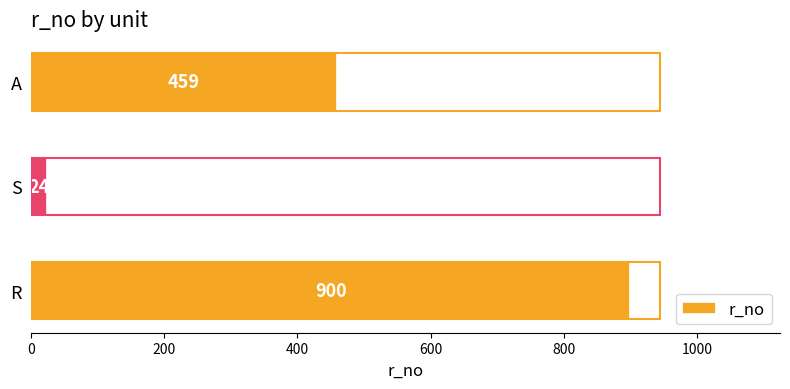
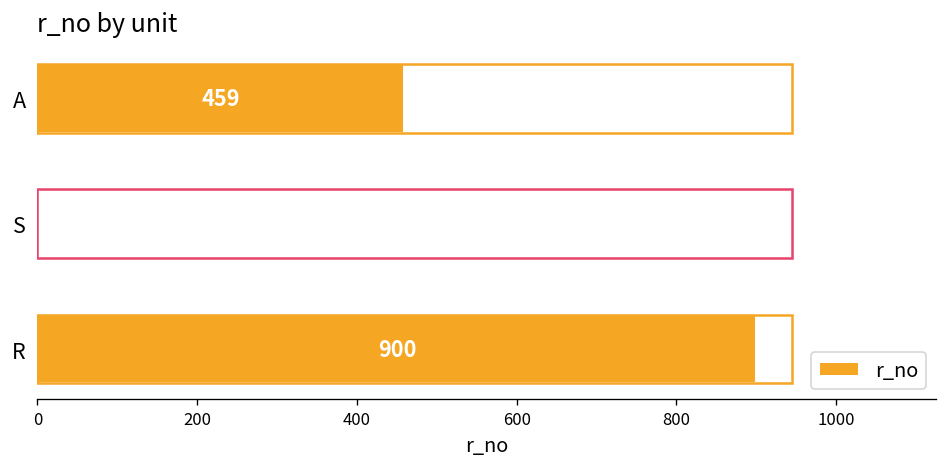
S: 20 -> 0
